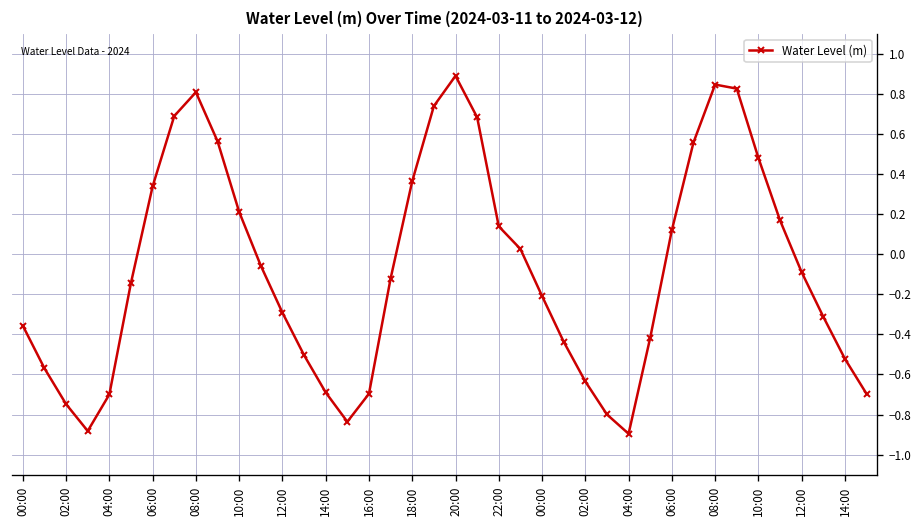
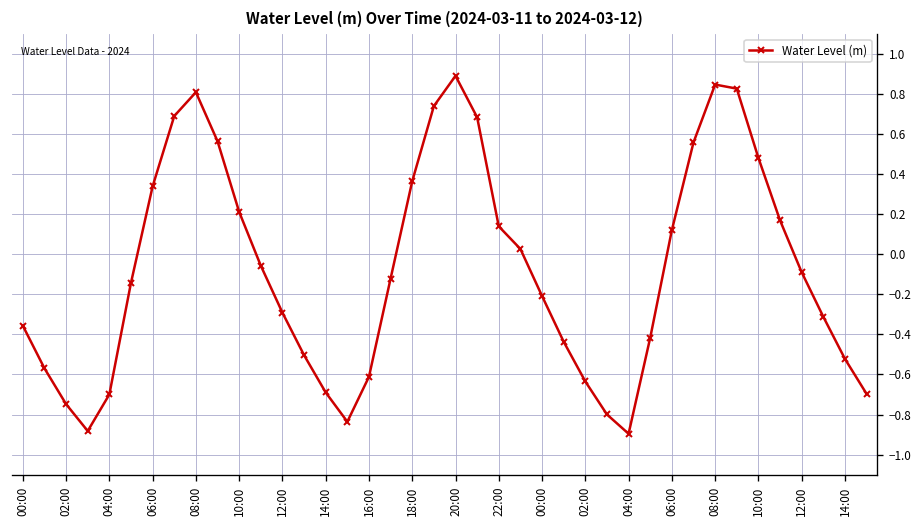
16:00: -0.70 -> -0.61
